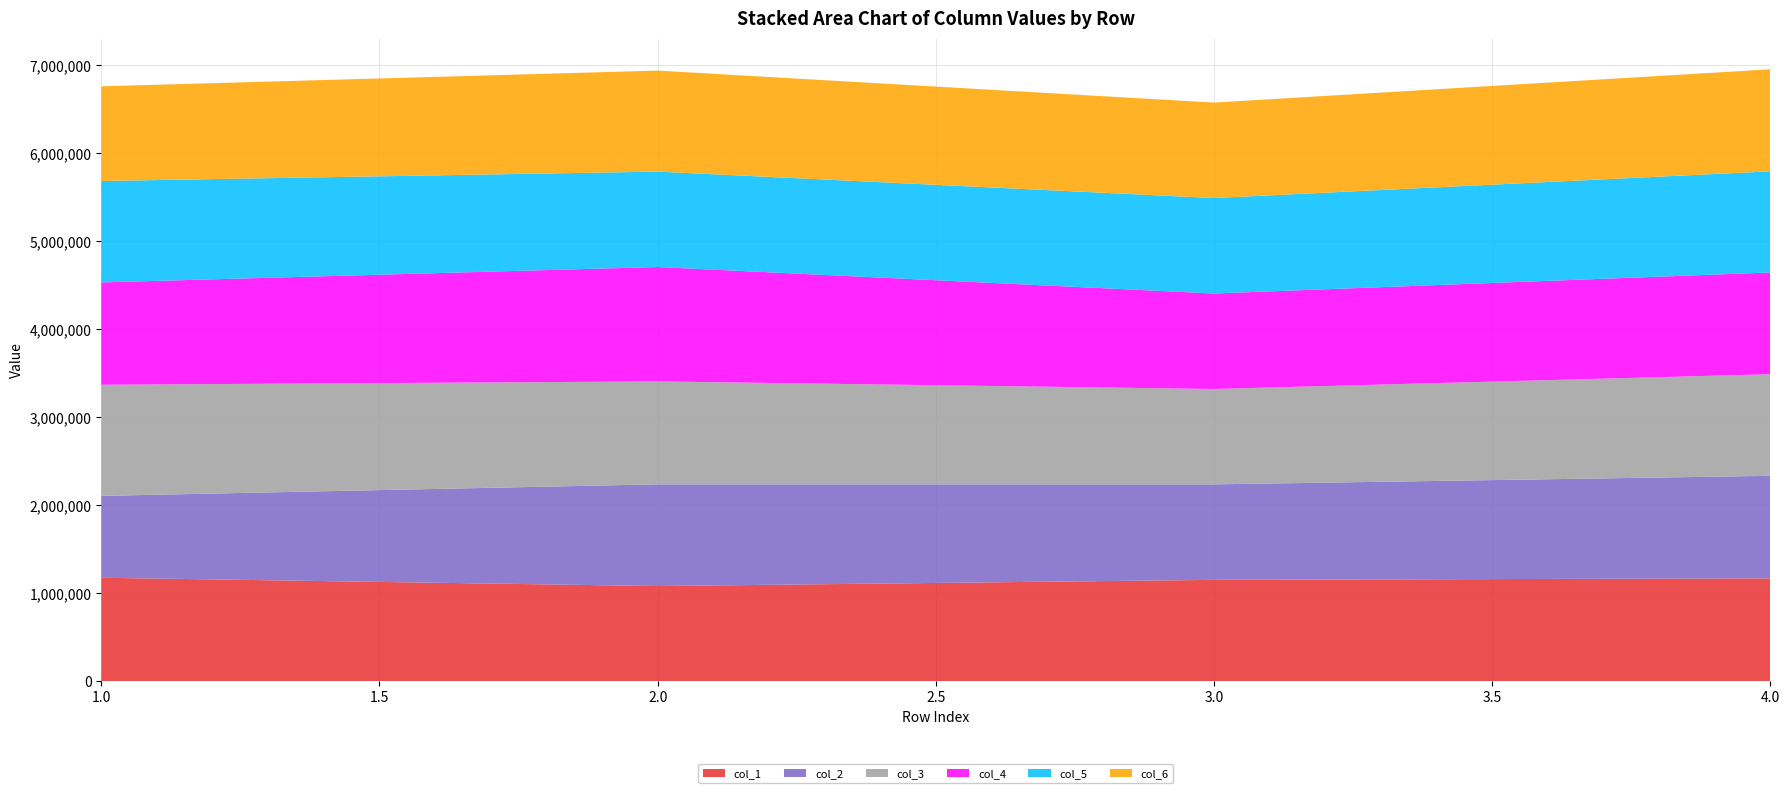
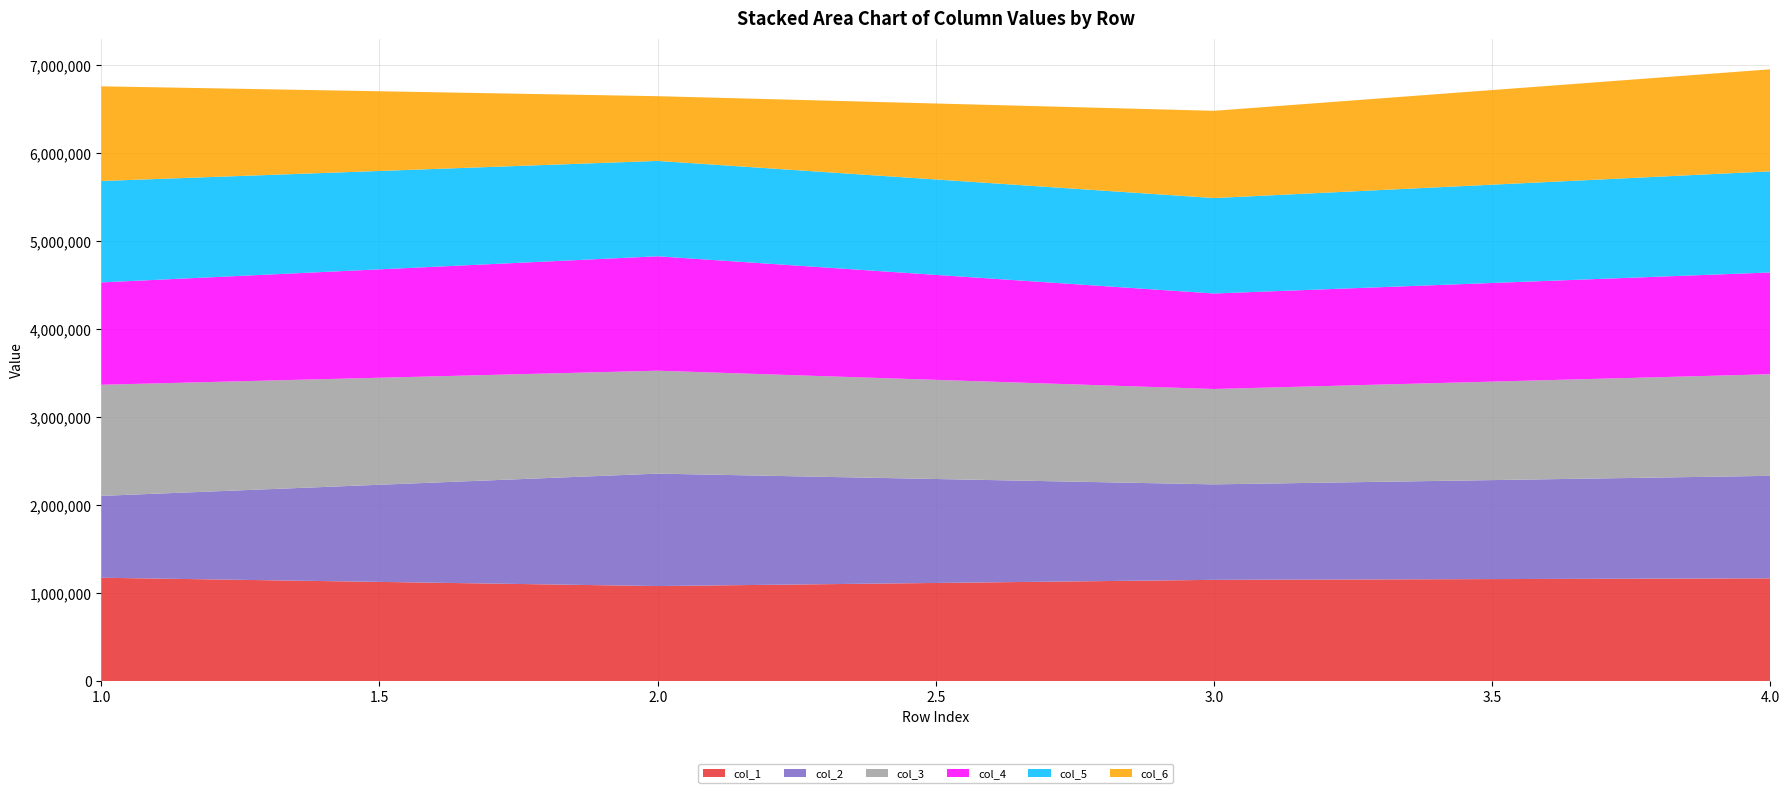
col_2, 2.0: 1,200,000 -> 1,300,000
col_6, 2.0: 1,100,000 -> 700,000
col_6, 3.0: 1,100,000 -> 1,000,000
